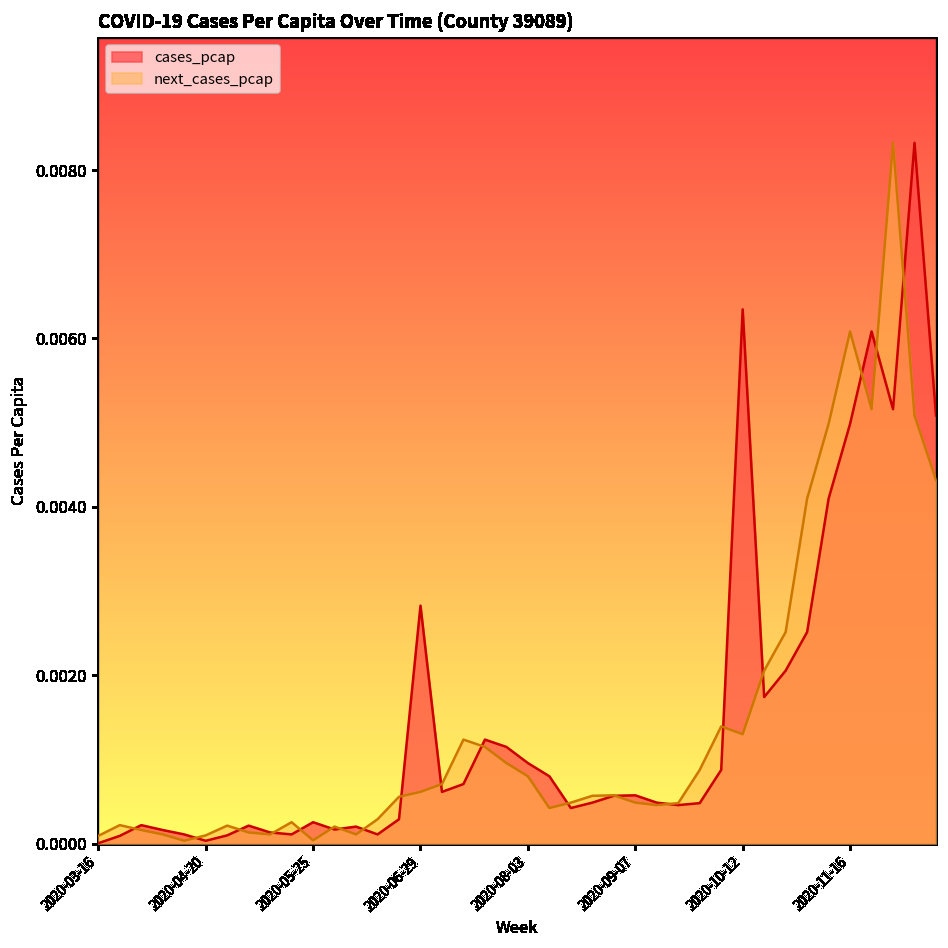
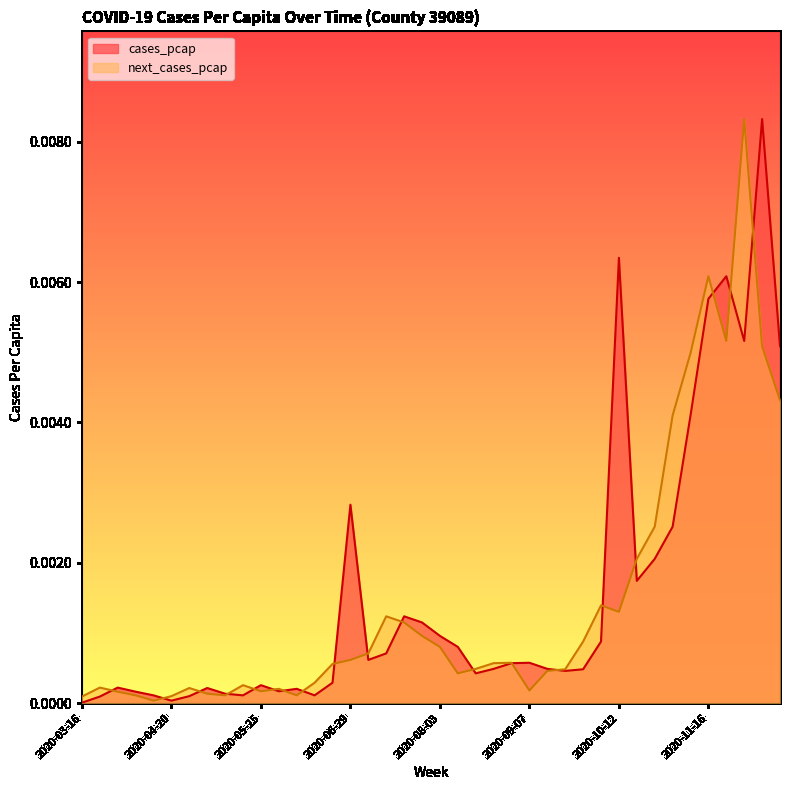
next_cases_pcap, 2020-05-25: 0.0000 -> 0.0002
next_cases_pcap, 2020-09-07: 0.0005 -> 0.0002
cases_pcap, 2020-11-16: 0.0050 -> 0.0058
